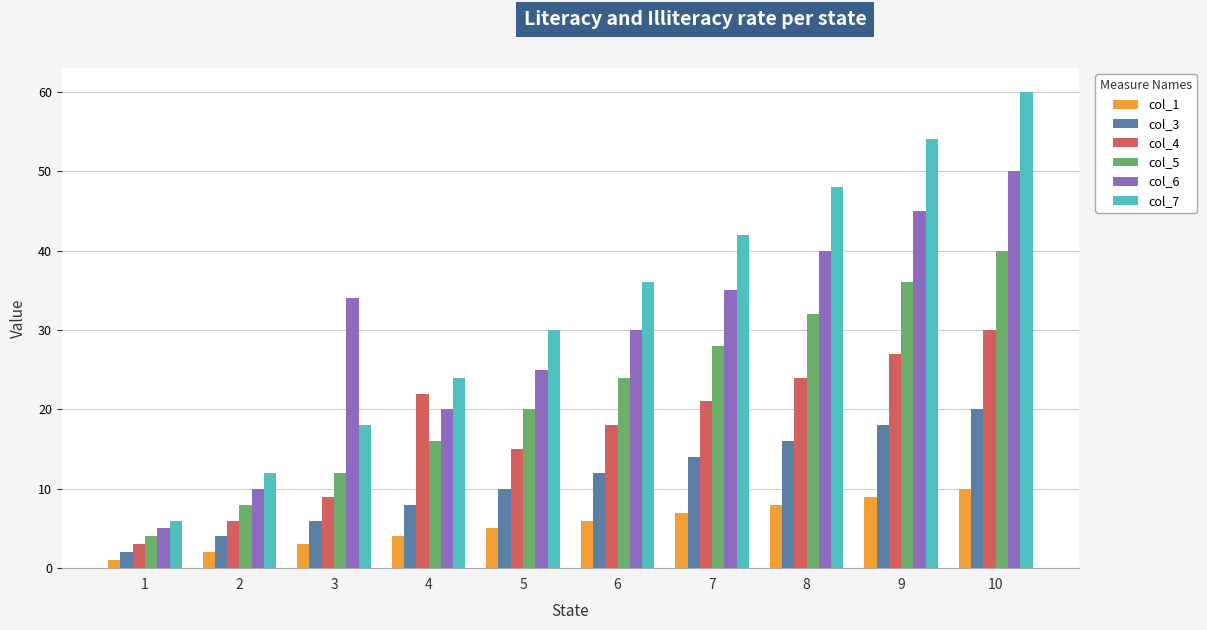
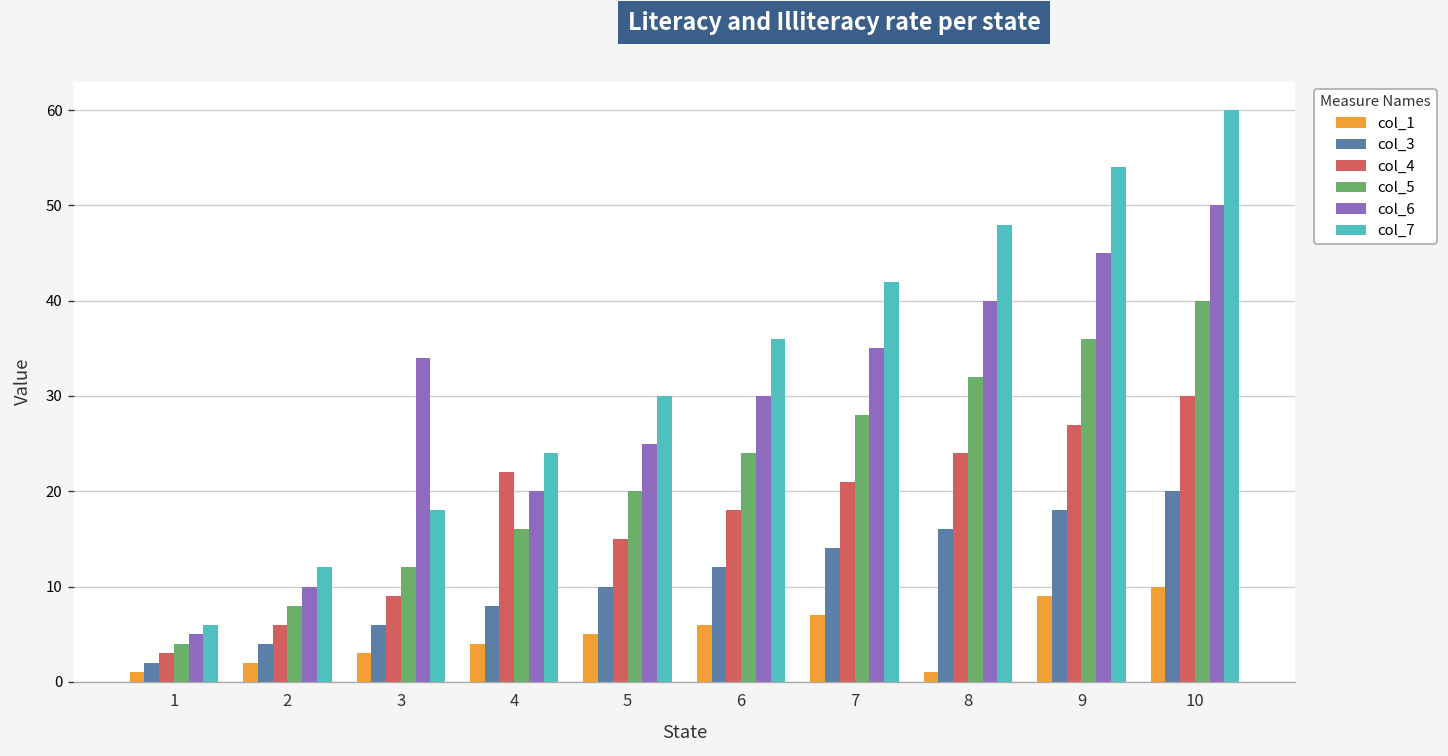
col_1, 8: 8 -> 1
